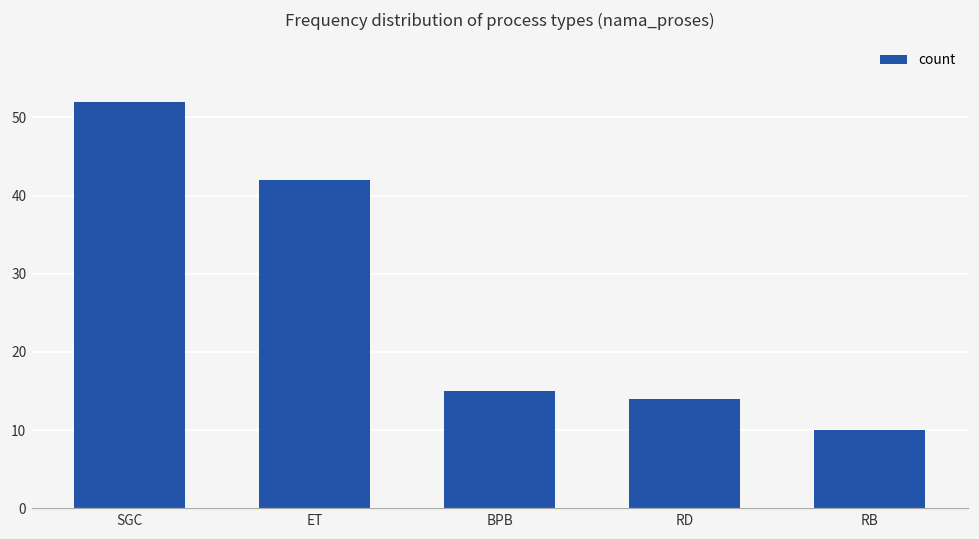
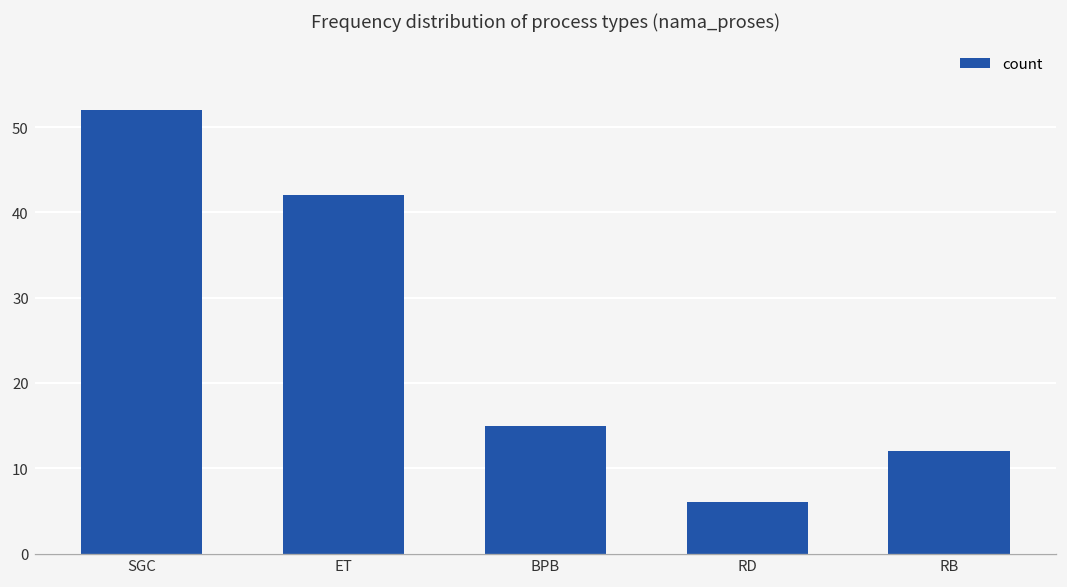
RD: 14 -> 6
RB: 10 -> 12
